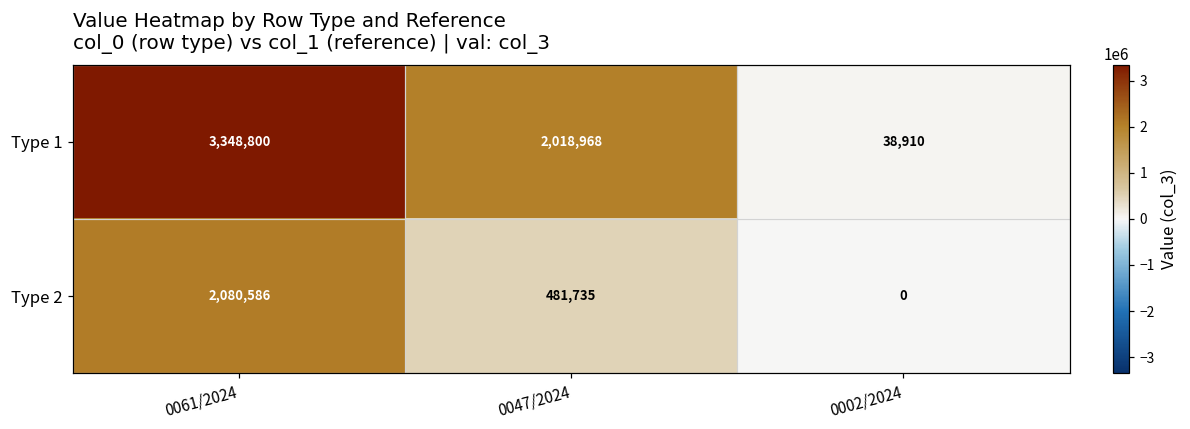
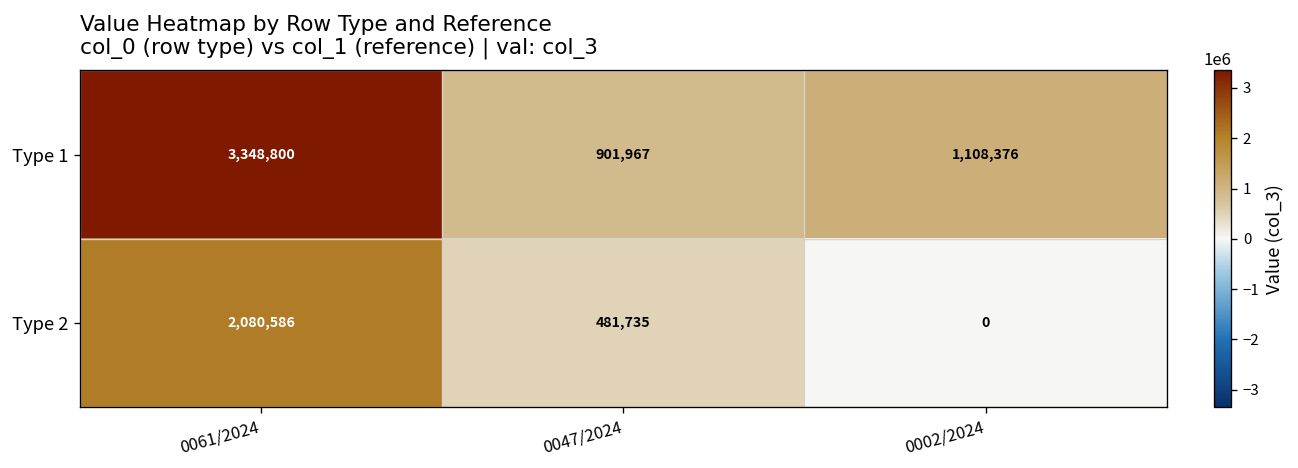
Type 1, 0047/2024: 2,018,968 -> 901,967
Type 1, 0002/2024: 38,910 -> 1,108,376
